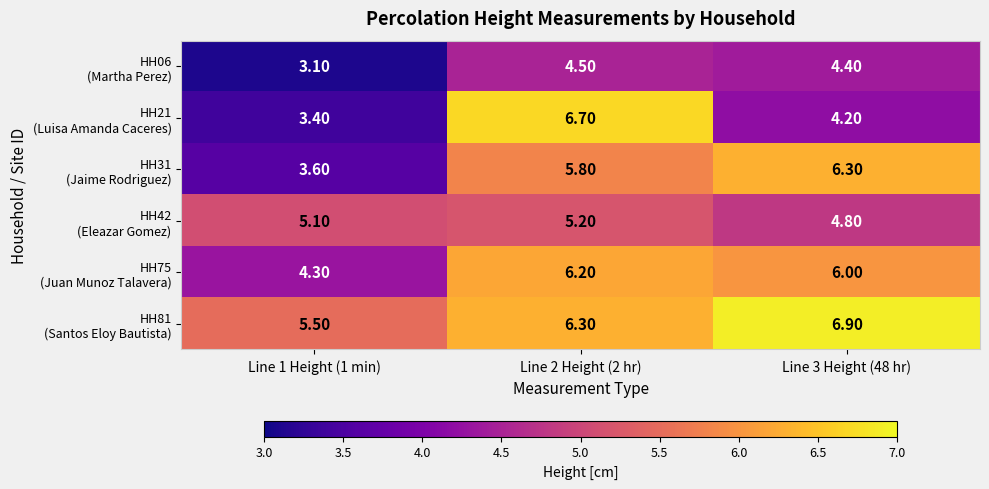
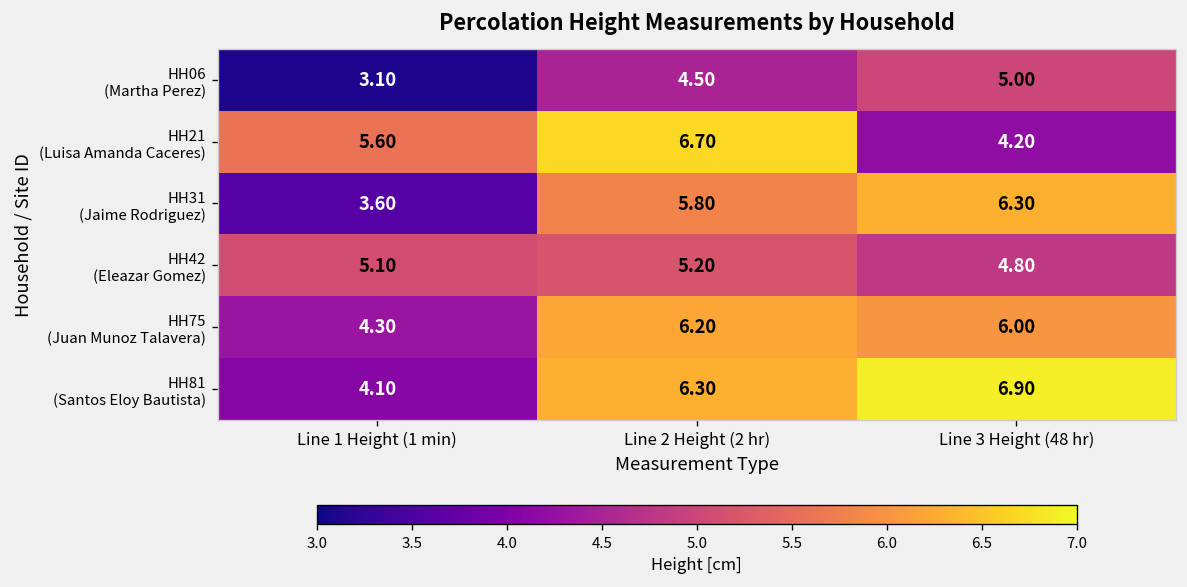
HH06 (Martha Perez), Line 3 Height (48 hr): 4.40 -> 5.00
HH21 (Luisa Amanda Caceres), Line 1 Height (1 min): 3.40 -> 5.60
HH81 (Santos Eloy Bautista), Line 1 Height (1 min): 5.50 -> 4.10
